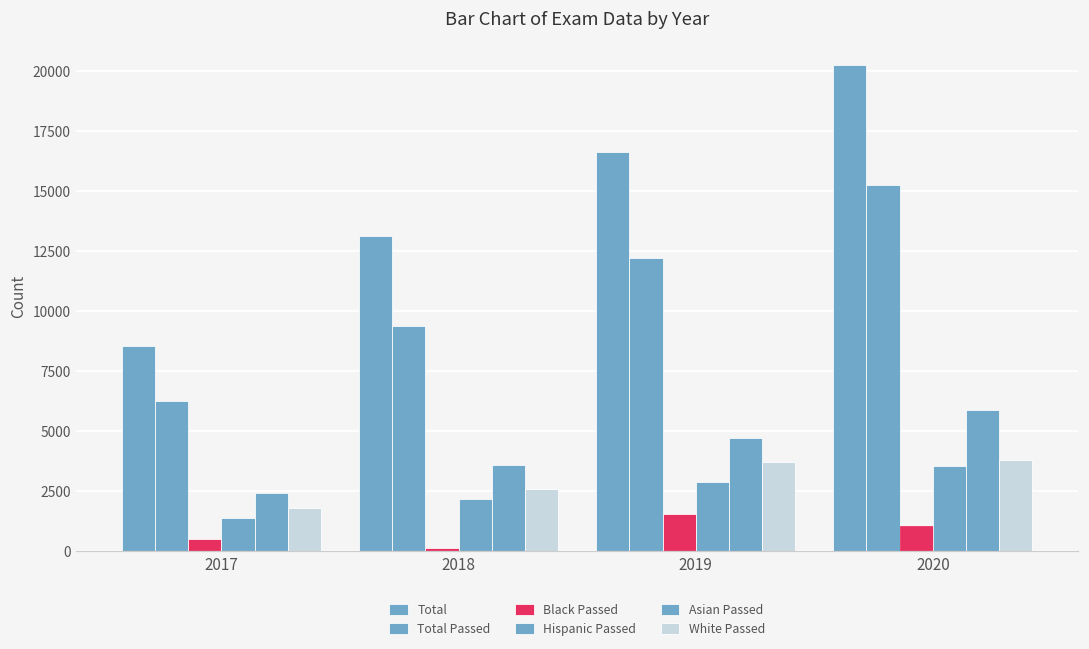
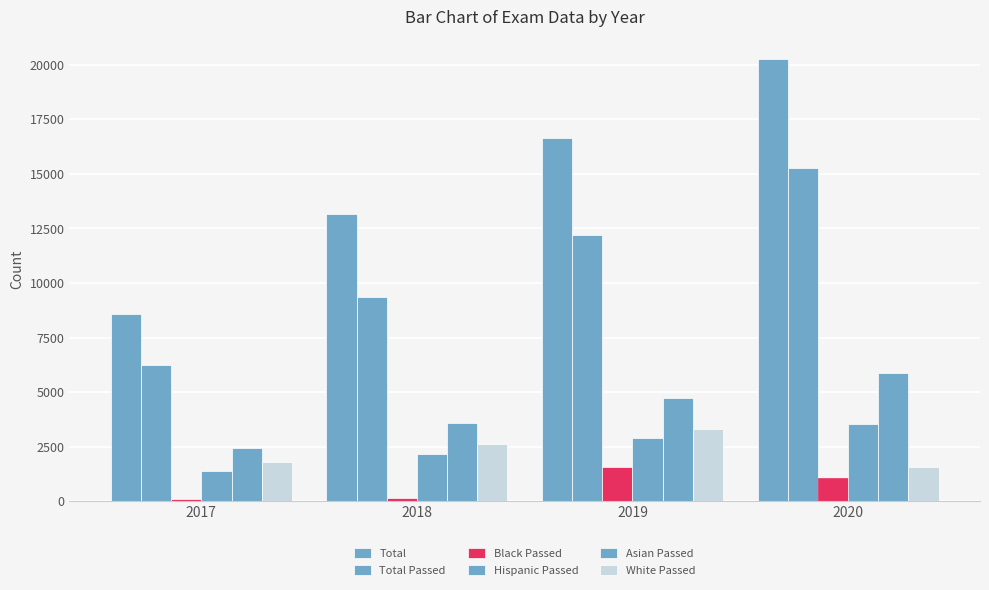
Black Passed, 2017: 500 -> 100
White Passed, 2019: 3700 -> 3300
White Passed, 2020: 3800 -> 1600
